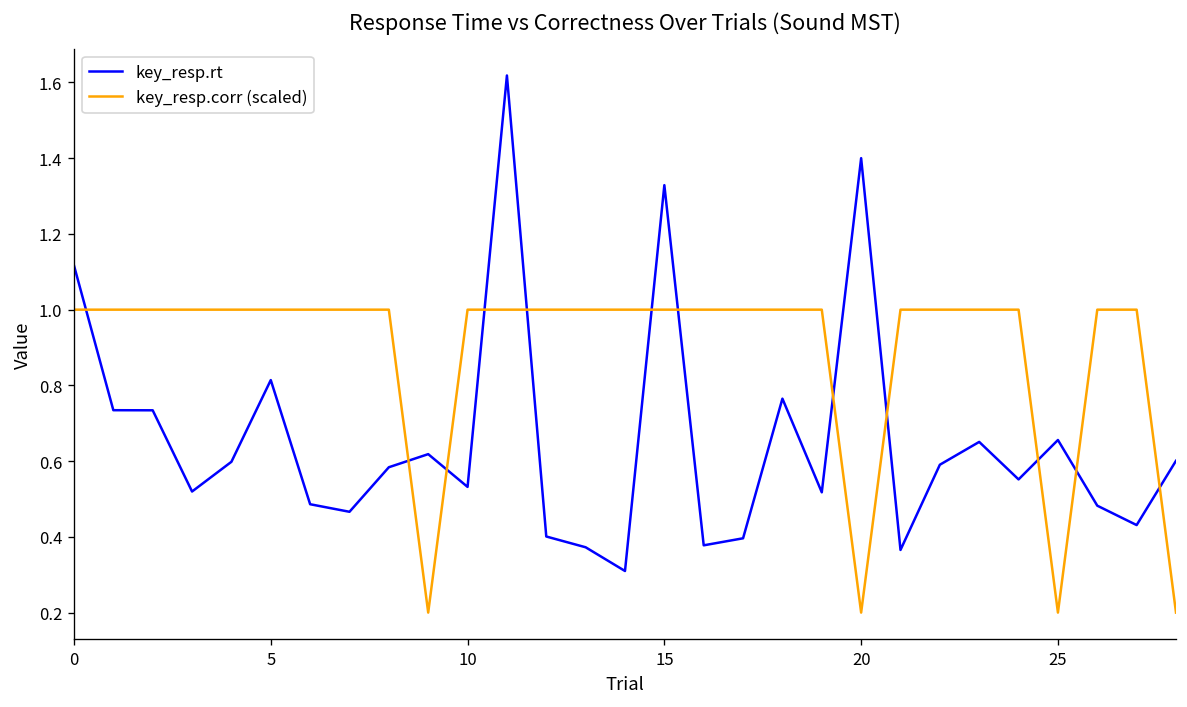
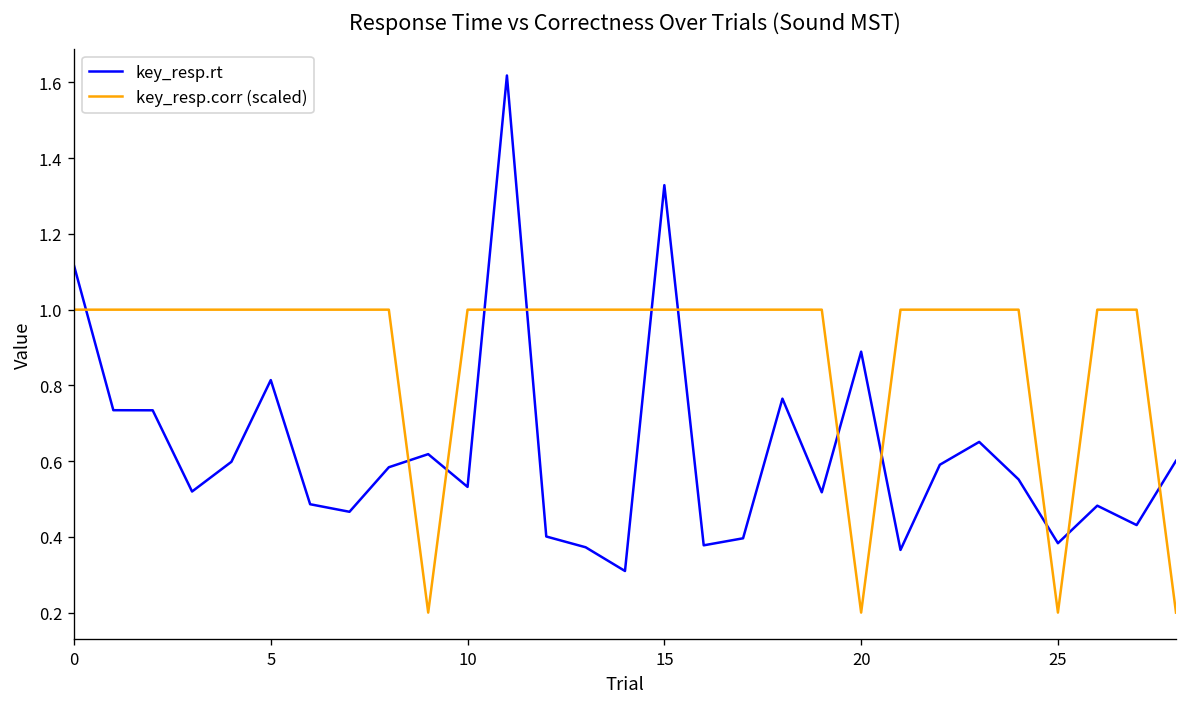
key_resp.rt, 20: 1.40 -> 0.89
key_resp.rt, 25: 0.66 -> 0.38
